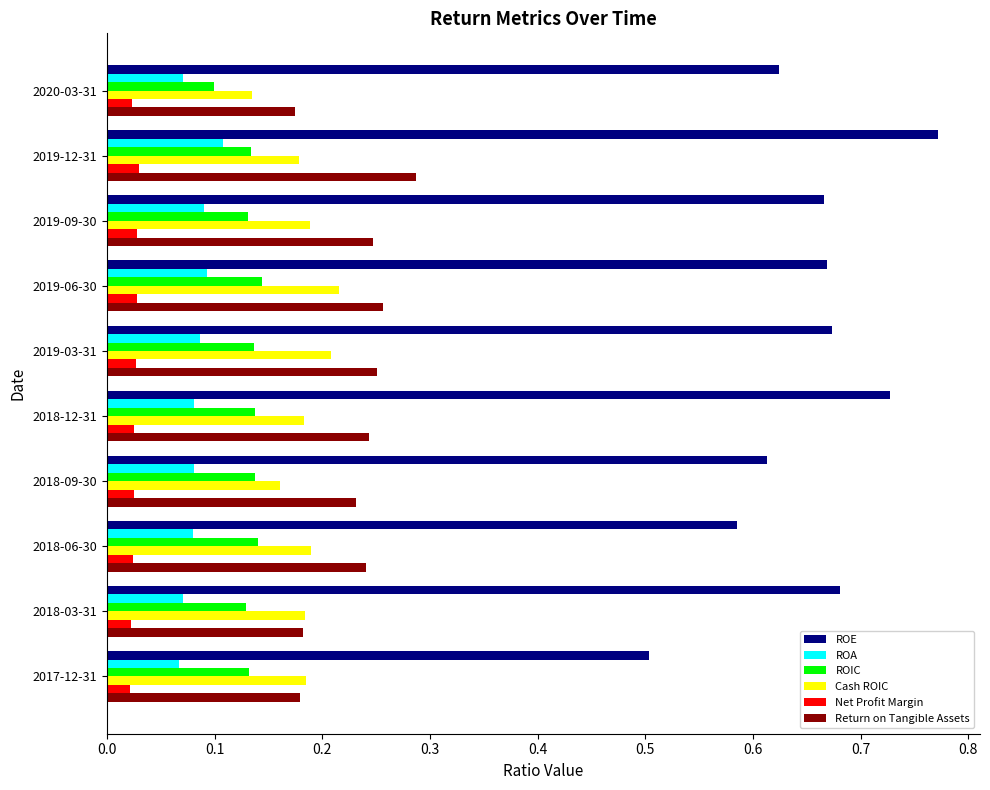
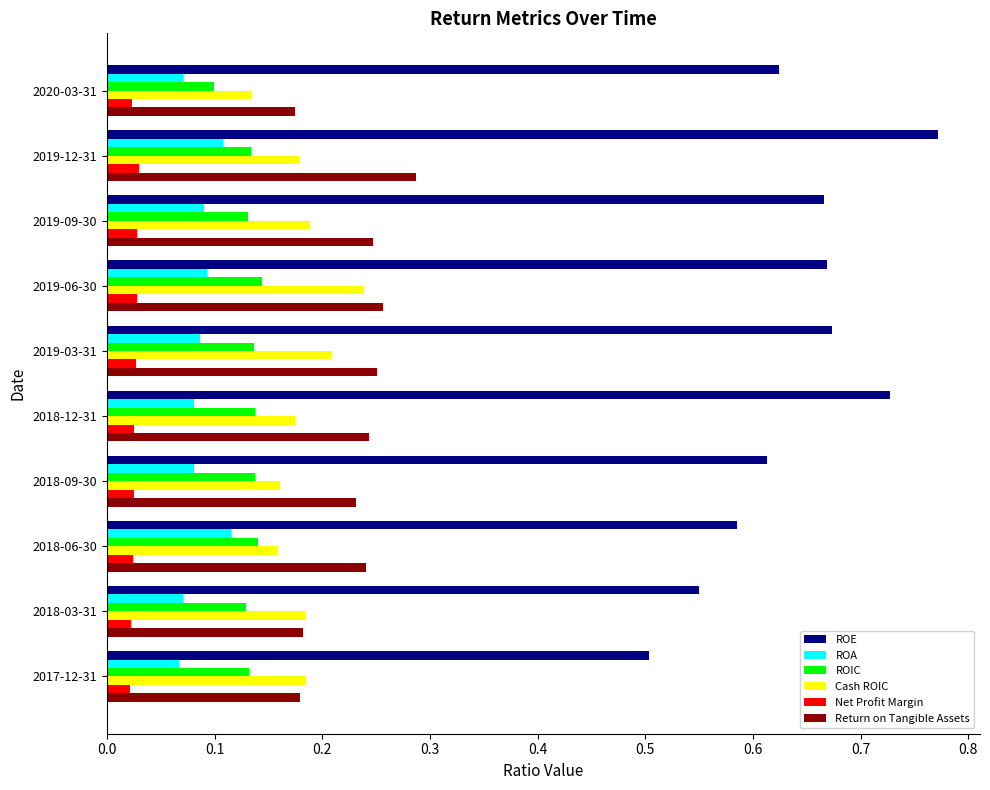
Cash ROIC, 2019-06-30: 0.216 -> 0.239
Cash ROIC, 2018-12-31: 0.183 -> 0.174
ROA, 2018-06-30: 0.080 -> 0.115
Cash ROIC, 2018-06-30: 0.189 -> 0.159
ROE, 2018-03-31: 0.681 -> 0.550
